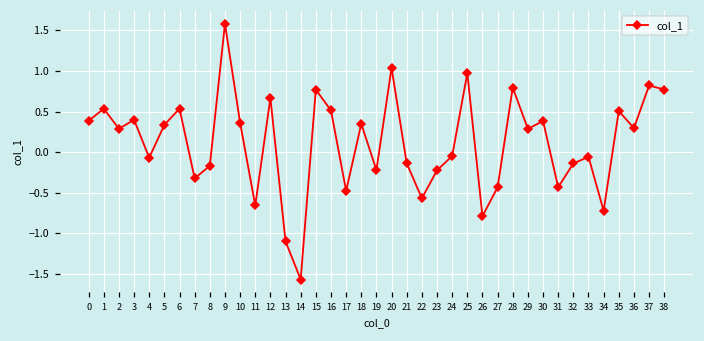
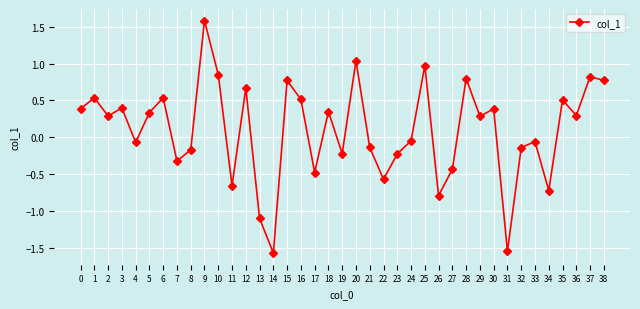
10: 0.4 -> 0.8
31: -0.4 -> -1.5
